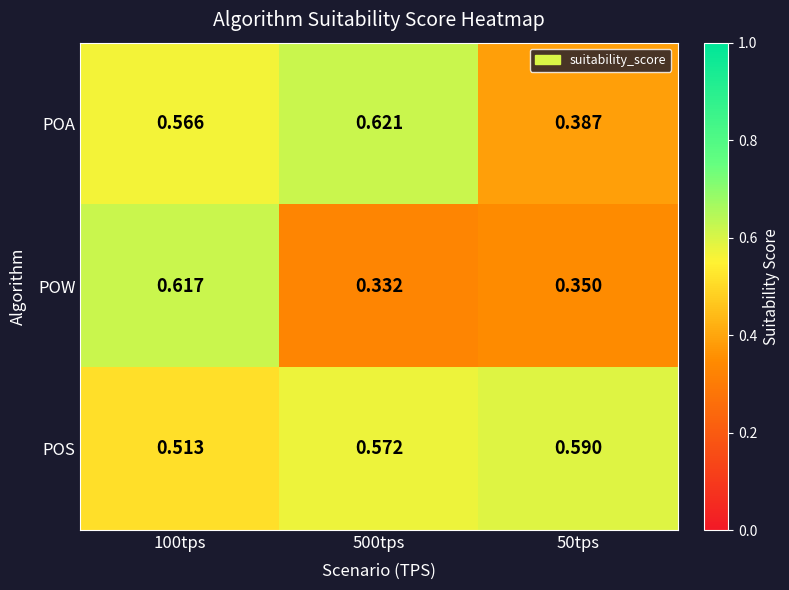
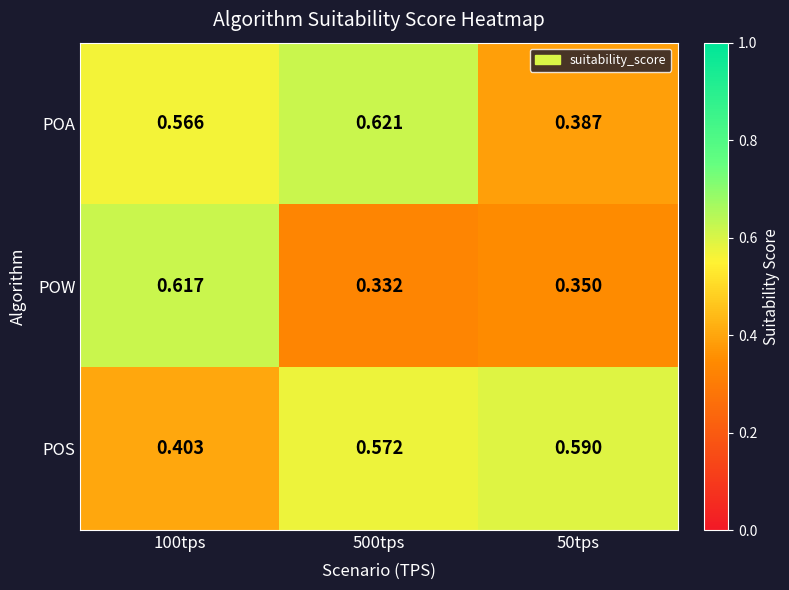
POS, 100tps: 0.513 -> 0.403
